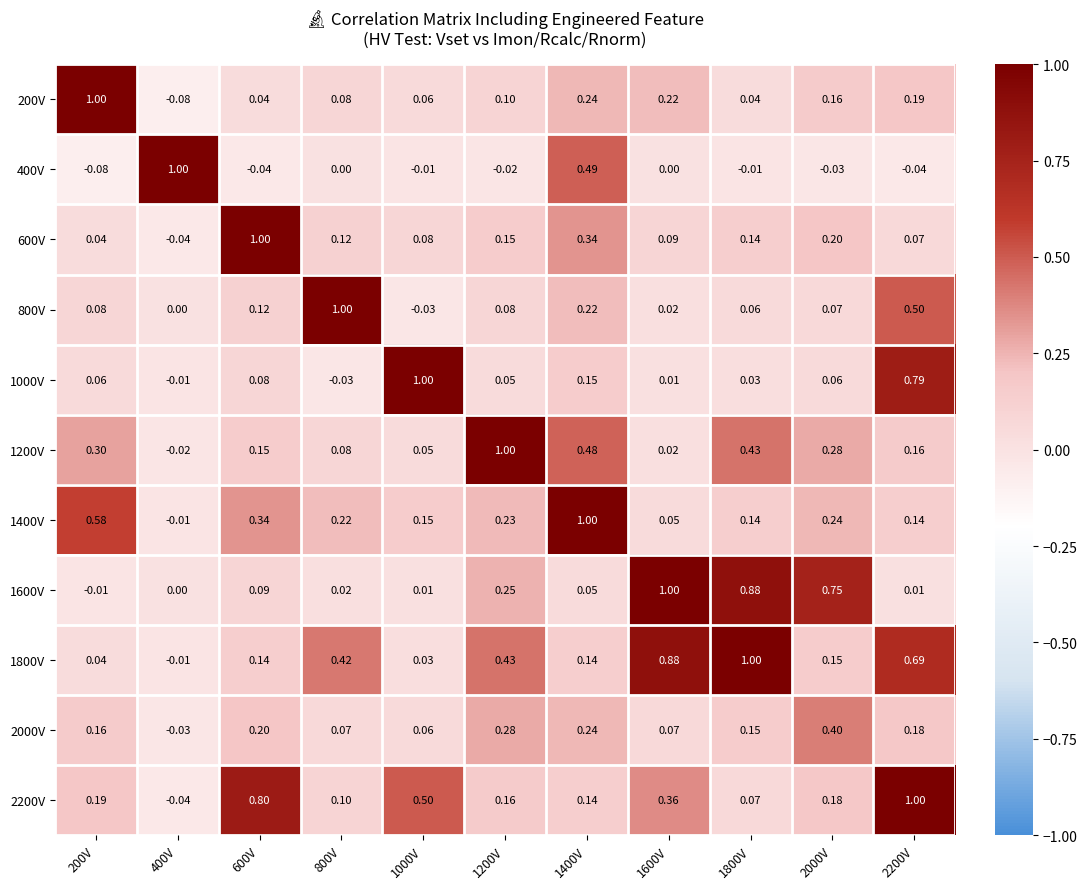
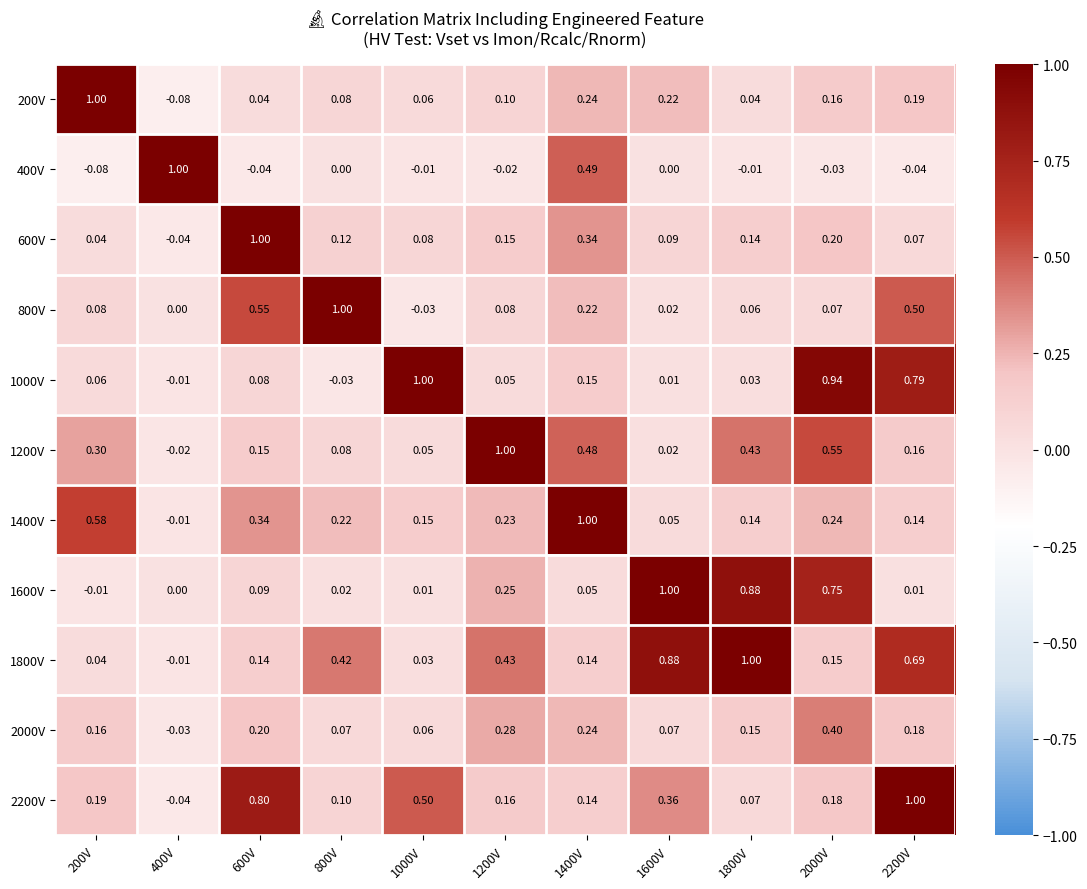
800V, 600V: 0.12 -> 0.55
1000V, 2000V: 0.06 -> 0.94
1200V, 2000V: 0.28 -> 0.55
